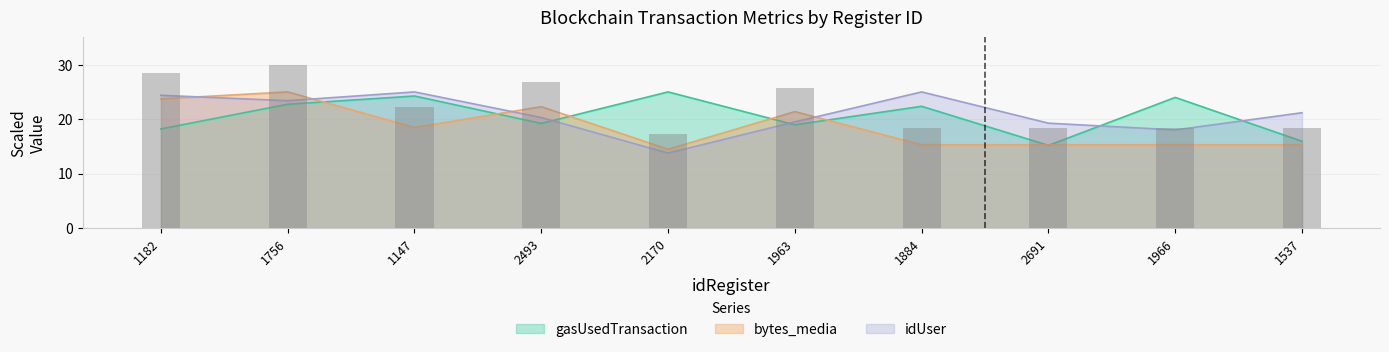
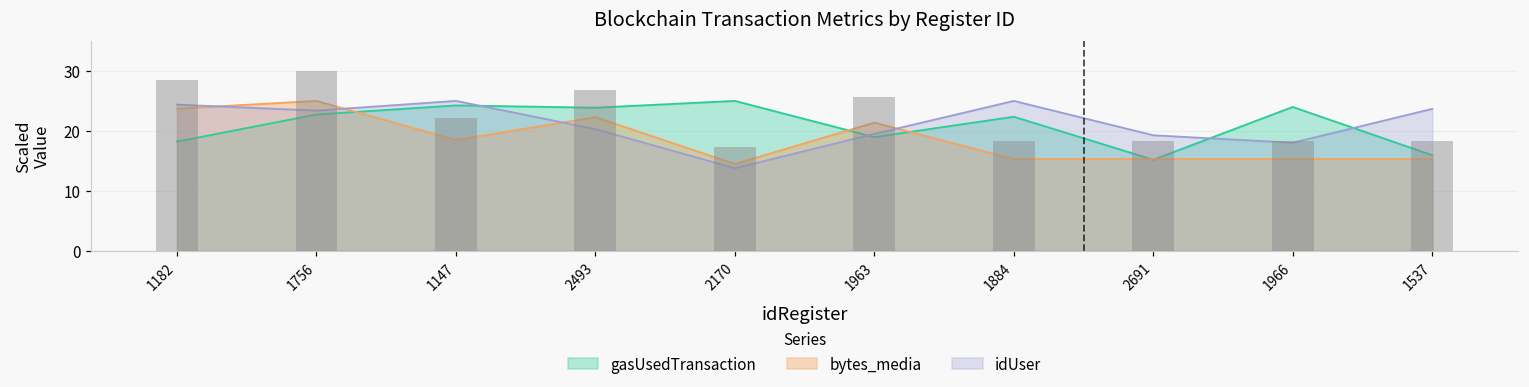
gasUsedTransaction, 2493: 19 -> 24
idUser, 1537: 21 -> 24
